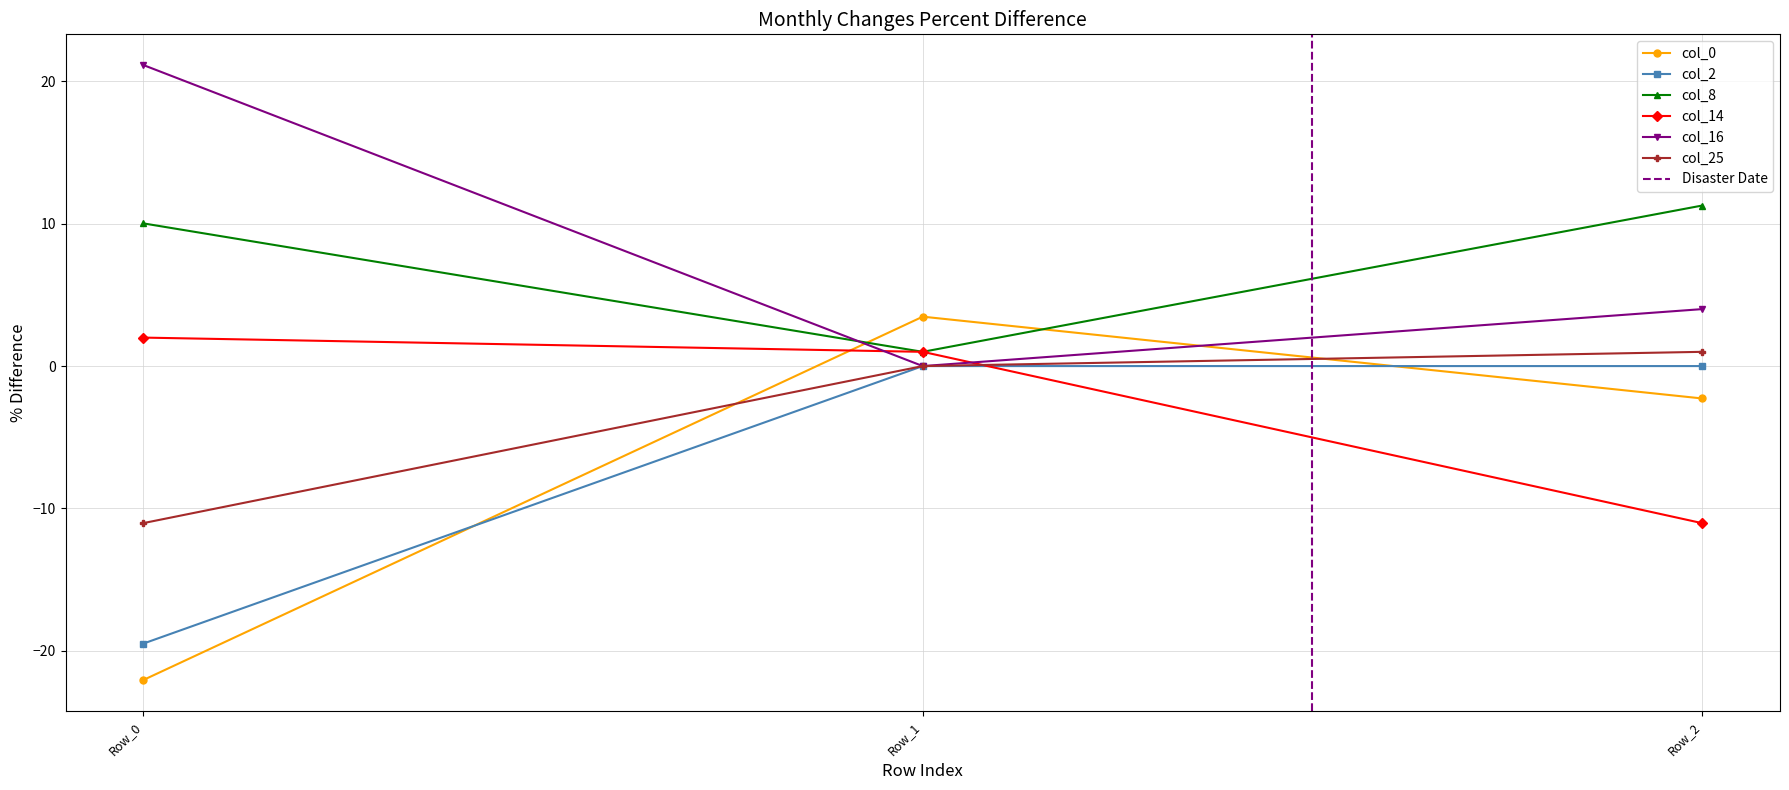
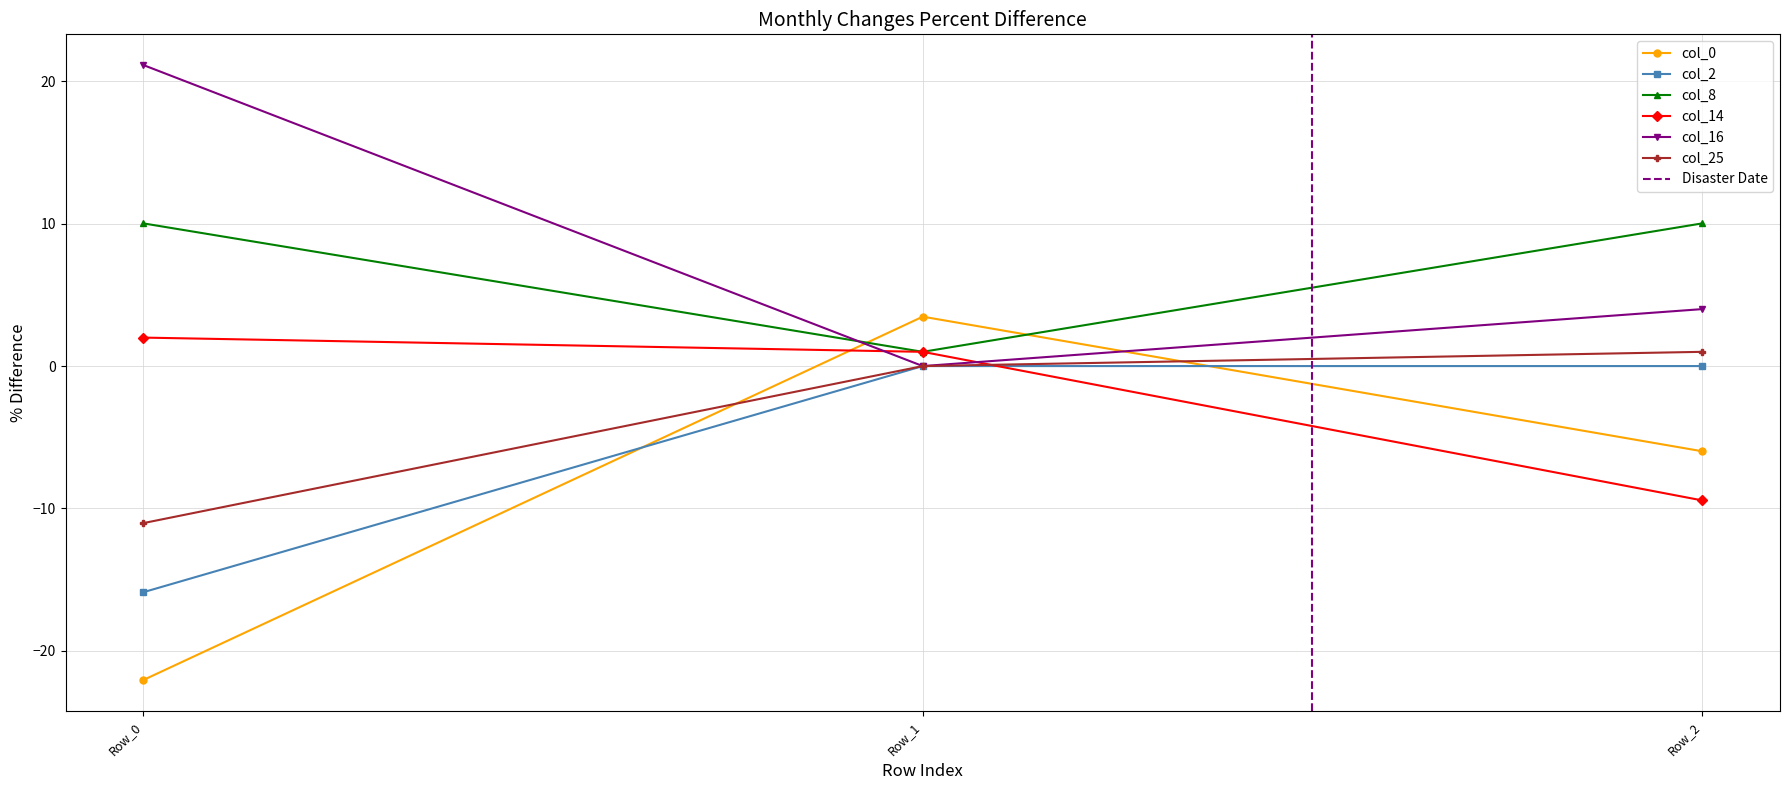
col_2, Row_0: -19.5 -> -15.9
col_0, Row_2: -2.3 -> -6.0
col_8, Row_2: 11.3 -> 10.0
col_14, Row_2: -11.0 -> -9.4
